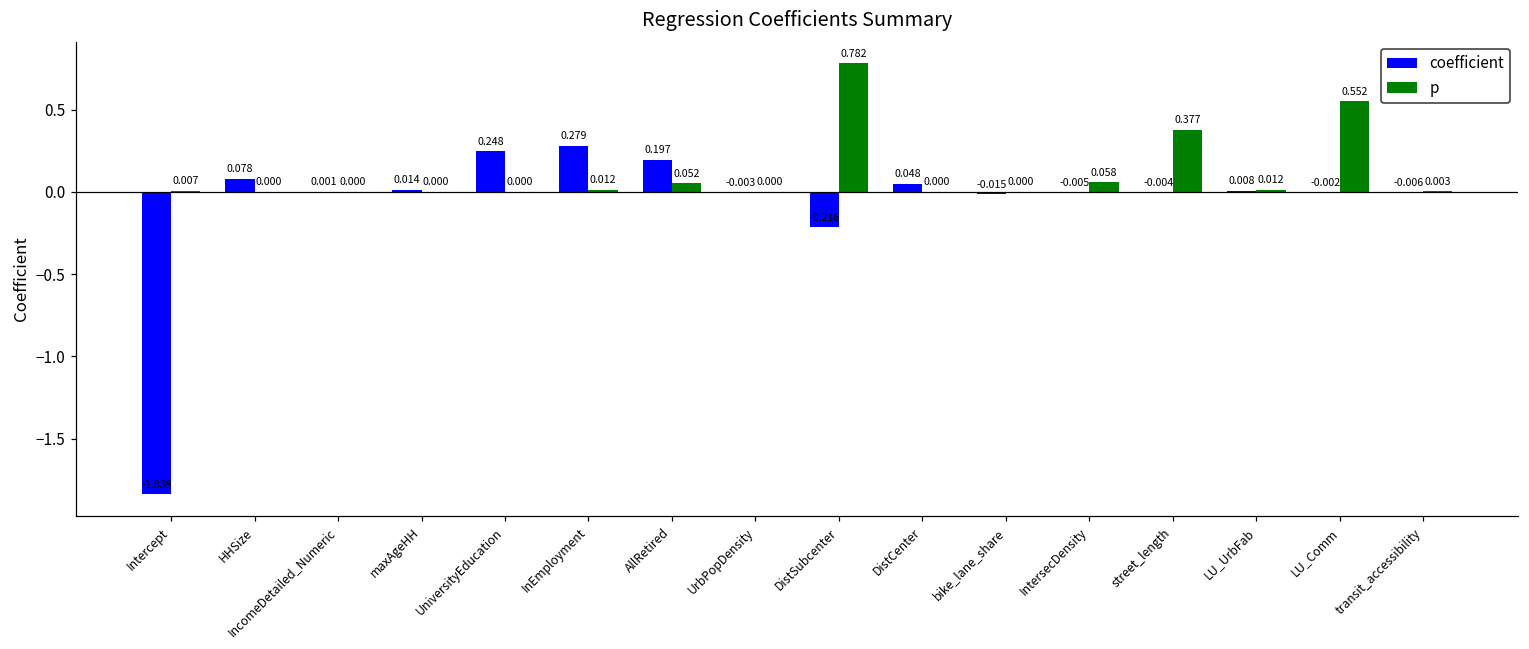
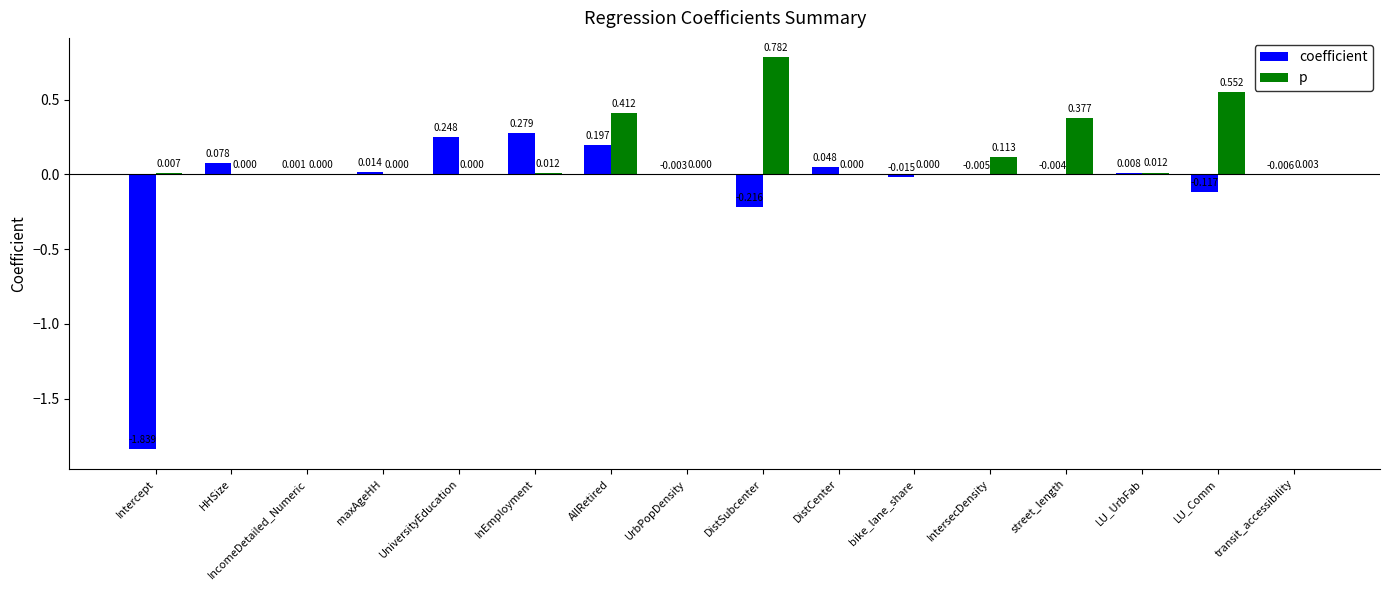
p, AllRetired: 0.052 -> 0.412
p, IntersecDensity: 0.058 -> 0.113
coefficient, LU_Comm: -0.002 -> -0.117
